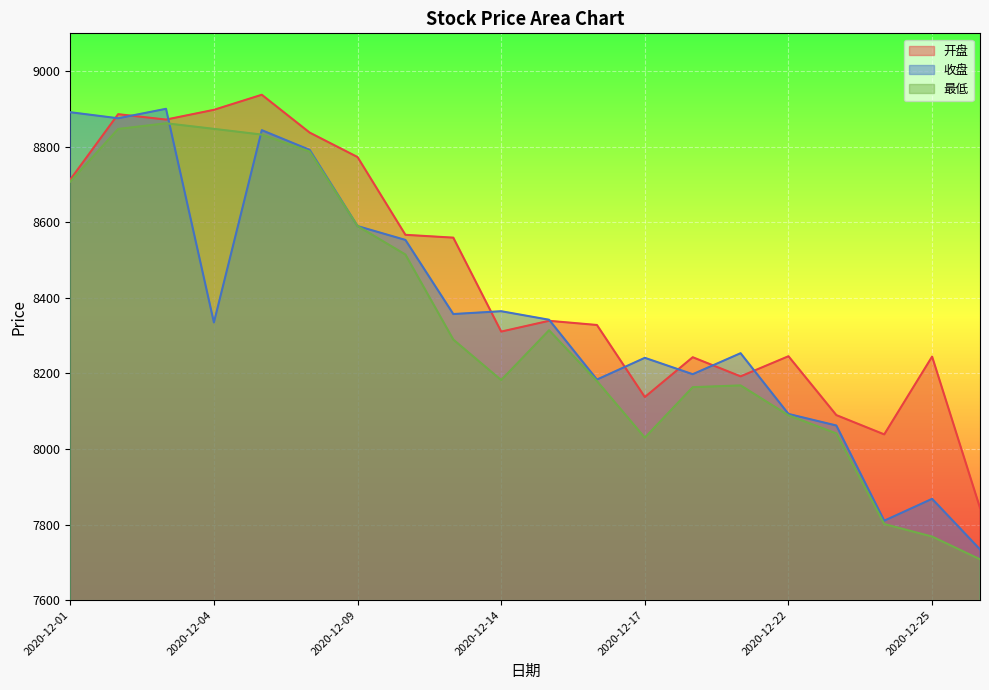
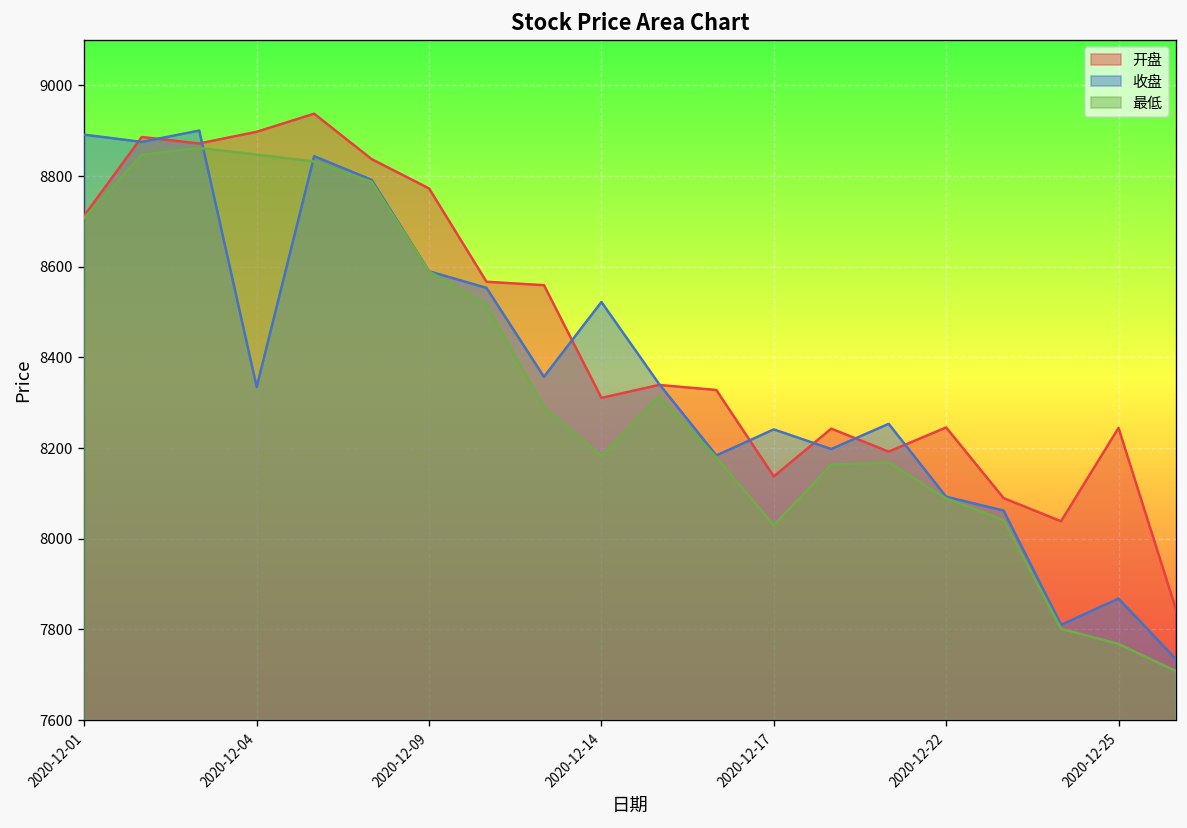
收盘, 2020-12-14: 8360 -> 8520
